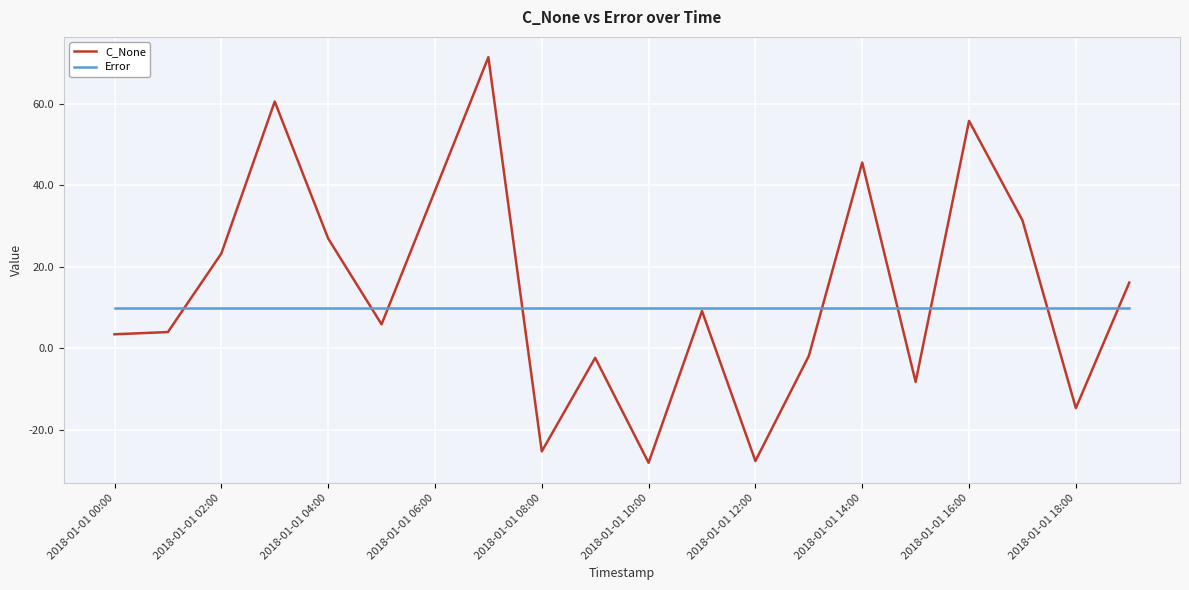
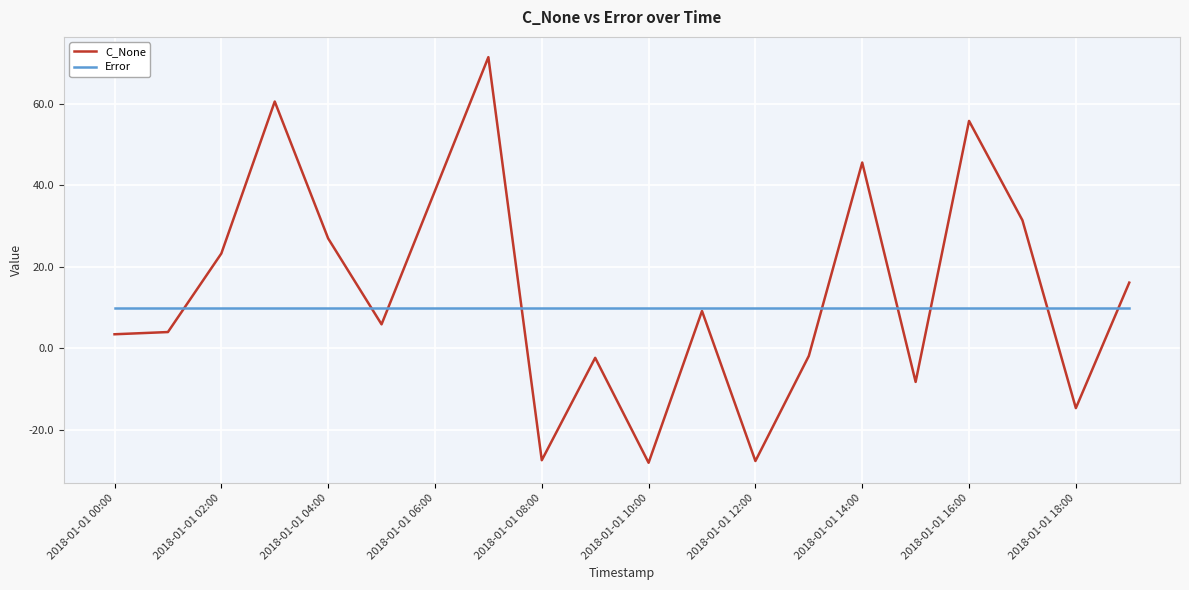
C_None, 2018-01-01 08:00: -25 -> -27
